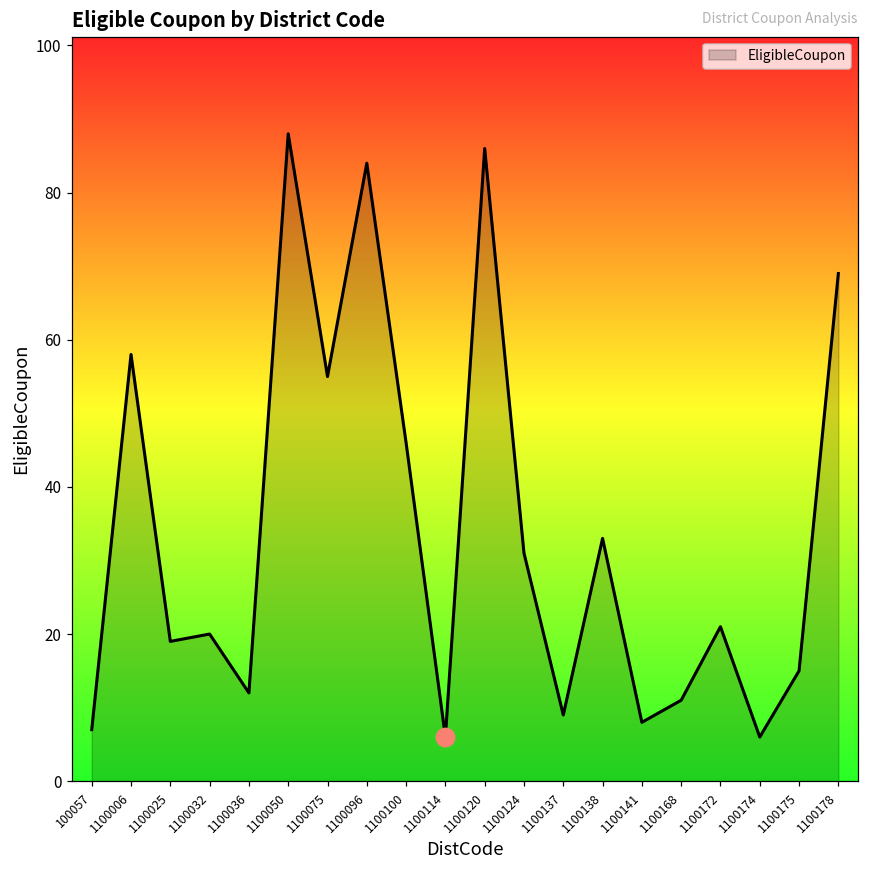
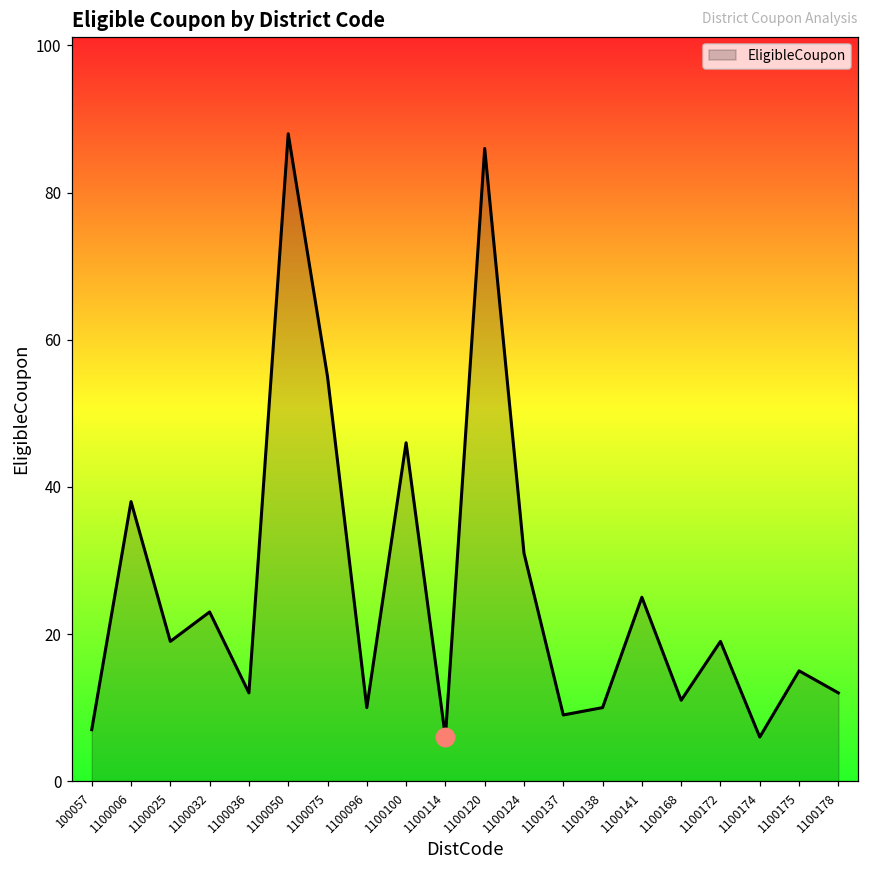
EligibleCoupon, 1100006: 58 -> 38
EligibleCoupon, 1100032: 20 -> 23
EligibleCoupon, 1100096: 84 -> 10
EligibleCoupon, 1100138: 33 -> 10
EligibleCoupon, 1100141: 8 -> 25
EligibleCoupon, 1100172: 21 -> 19
EligibleCoupon, 1100178: 69 -> 12
